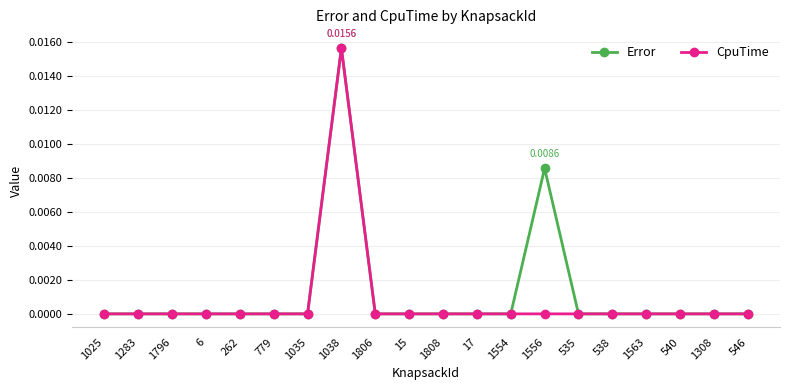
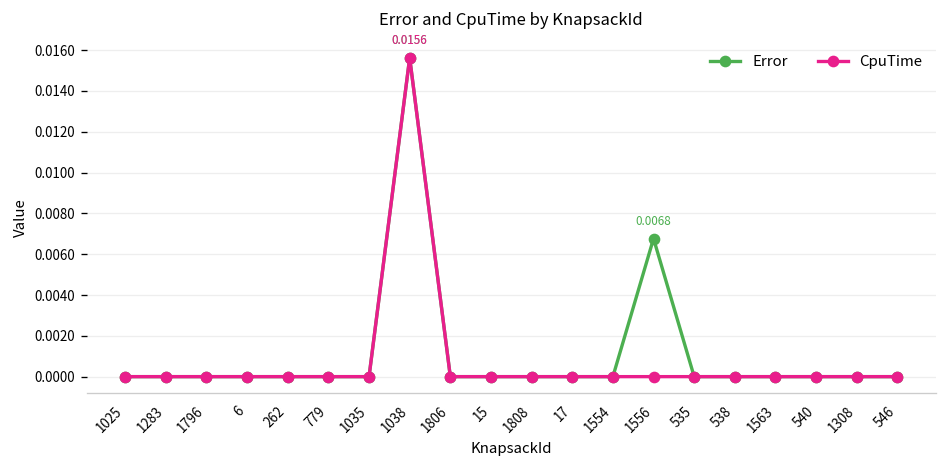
Error, 1556: 0.0086 -> 0.0068
